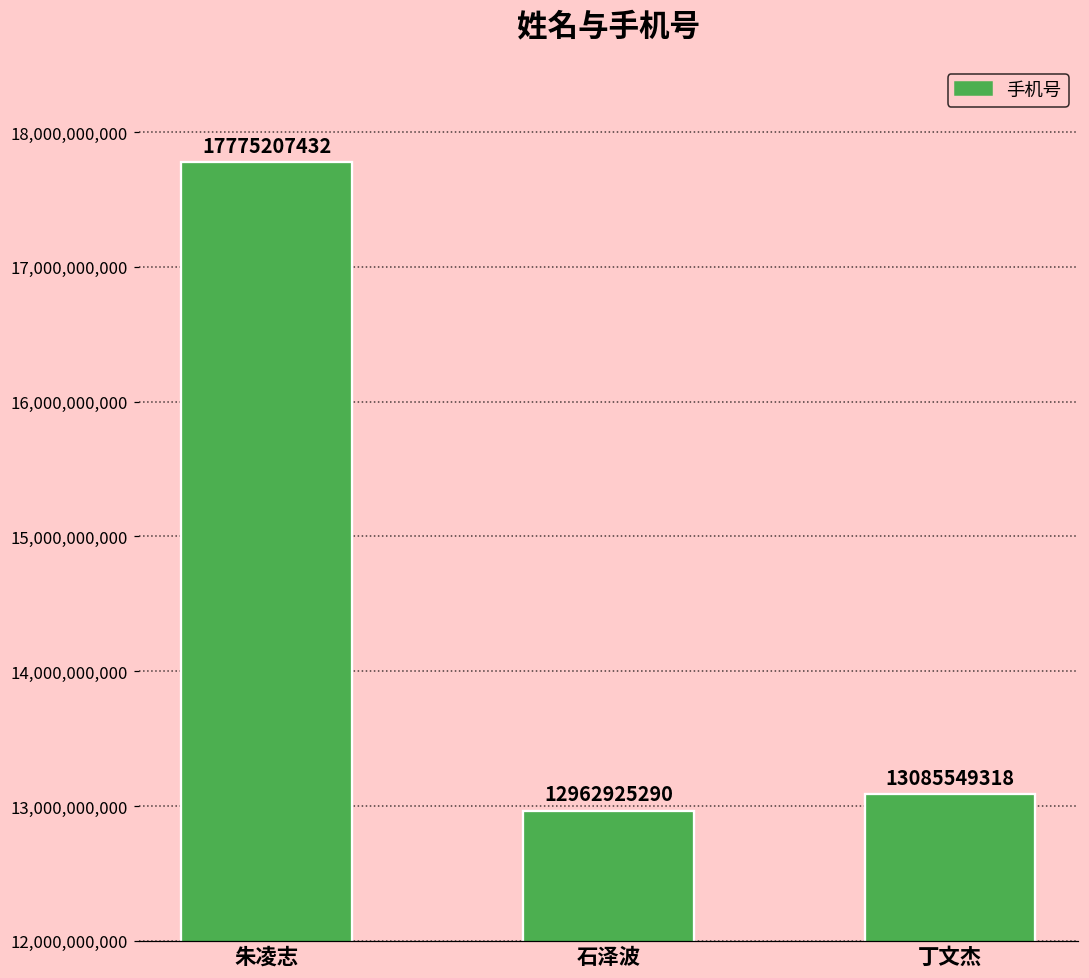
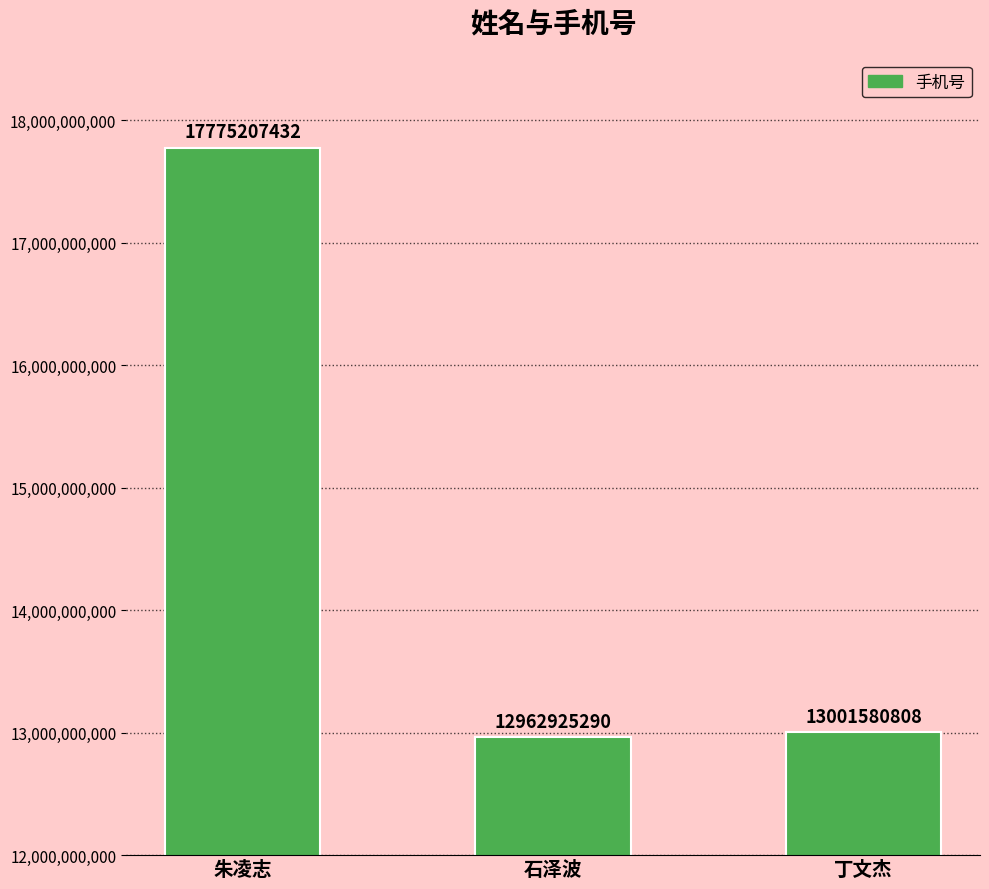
丁文杰: 13085549318 -> 13001580808
